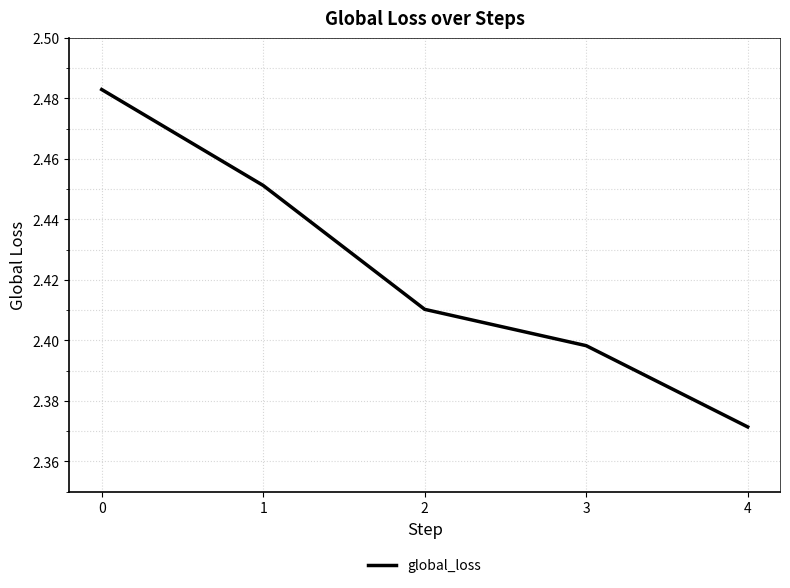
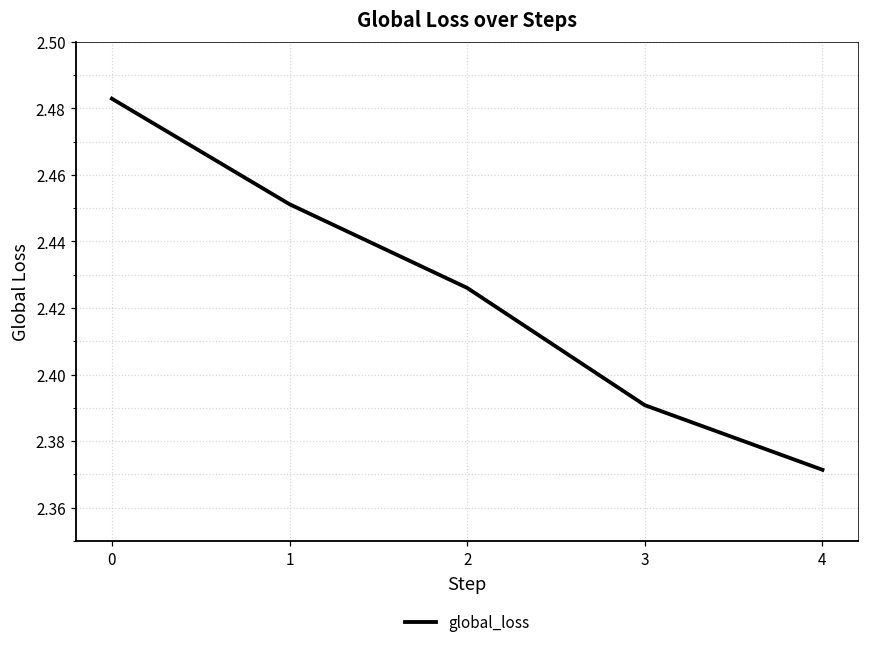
2: 2.410 -> 2.426
3: 2.398 -> 2.391
